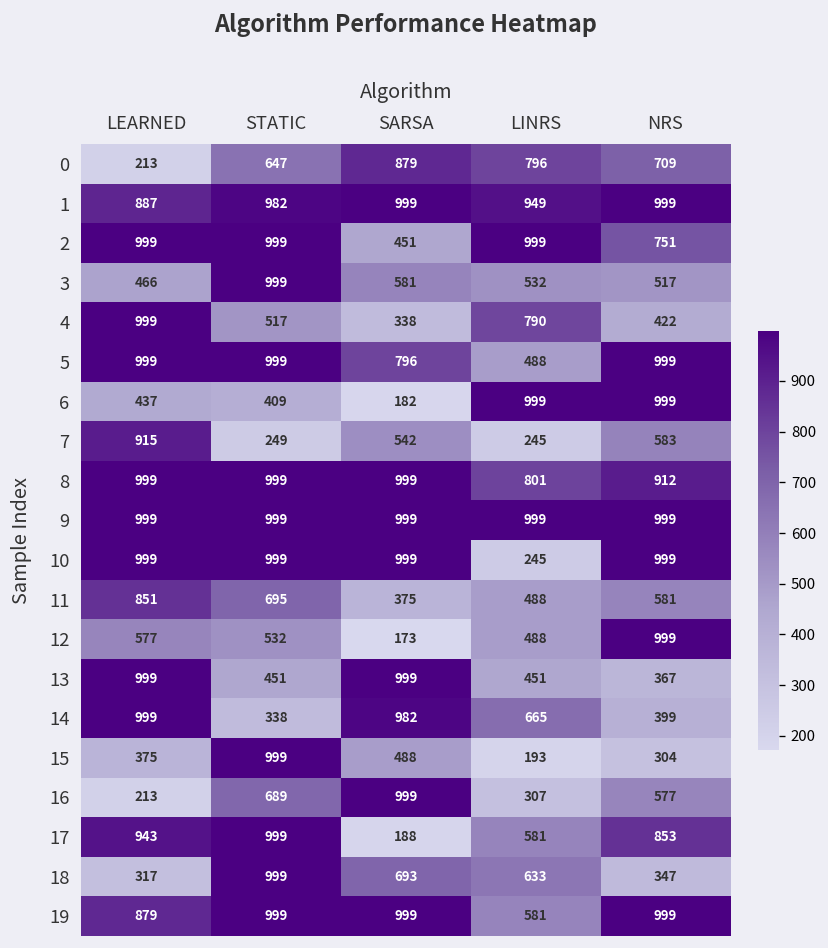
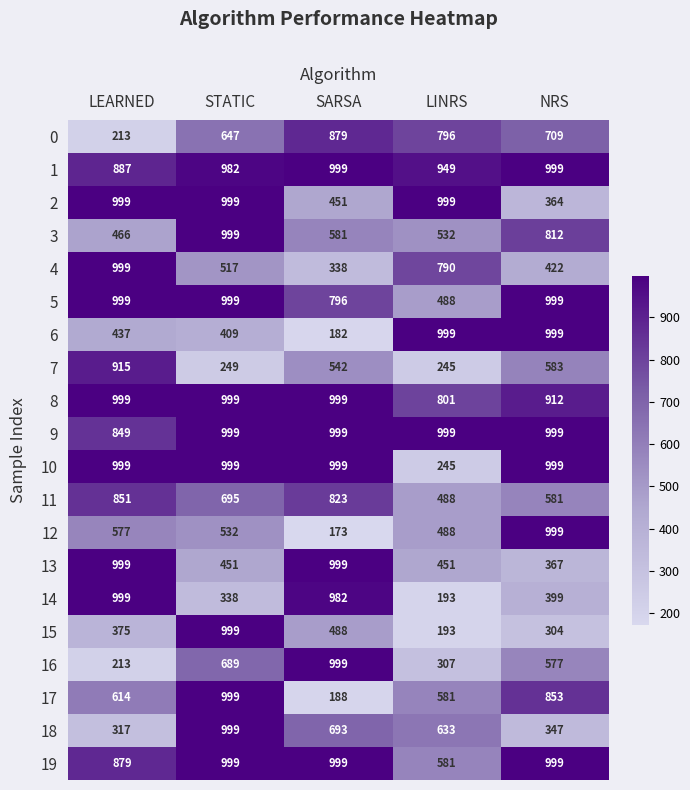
2, NRS: 751 -> 364
3, NRS: 517 -> 812
9, LEARNED: 999 -> 849
11, SARSA: 375 -> 823
14, LINRS: 665 -> 193
17, LEARNED: 943 -> 614
